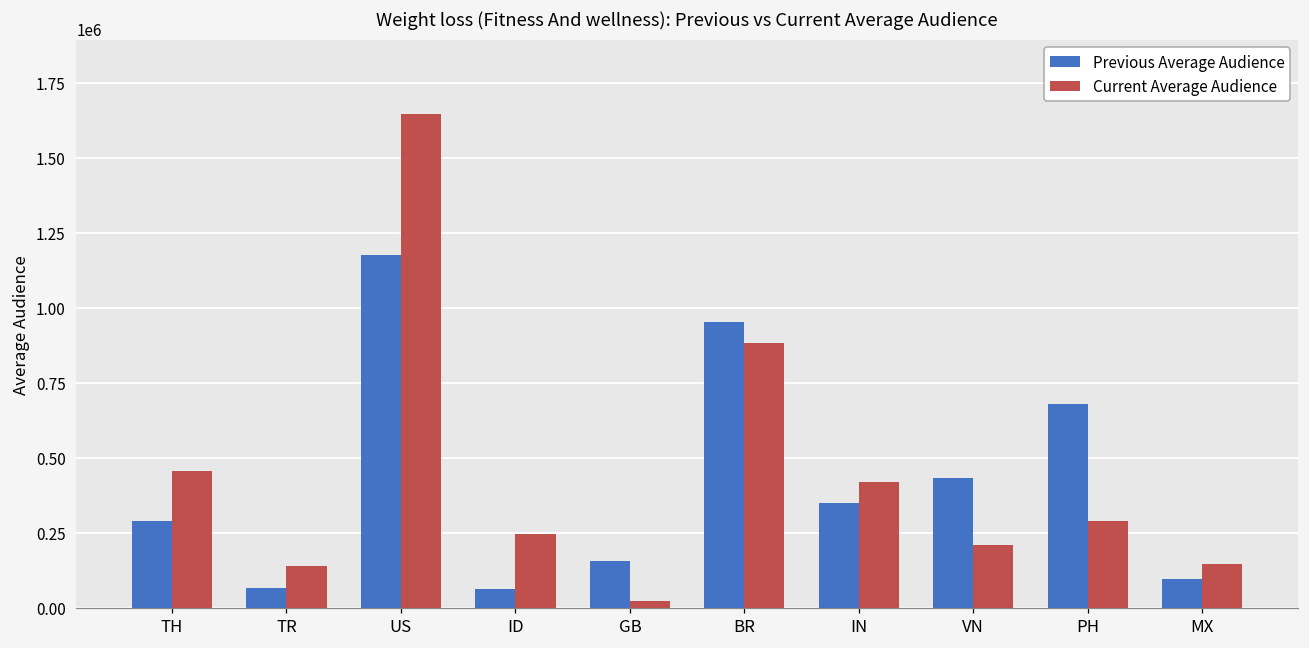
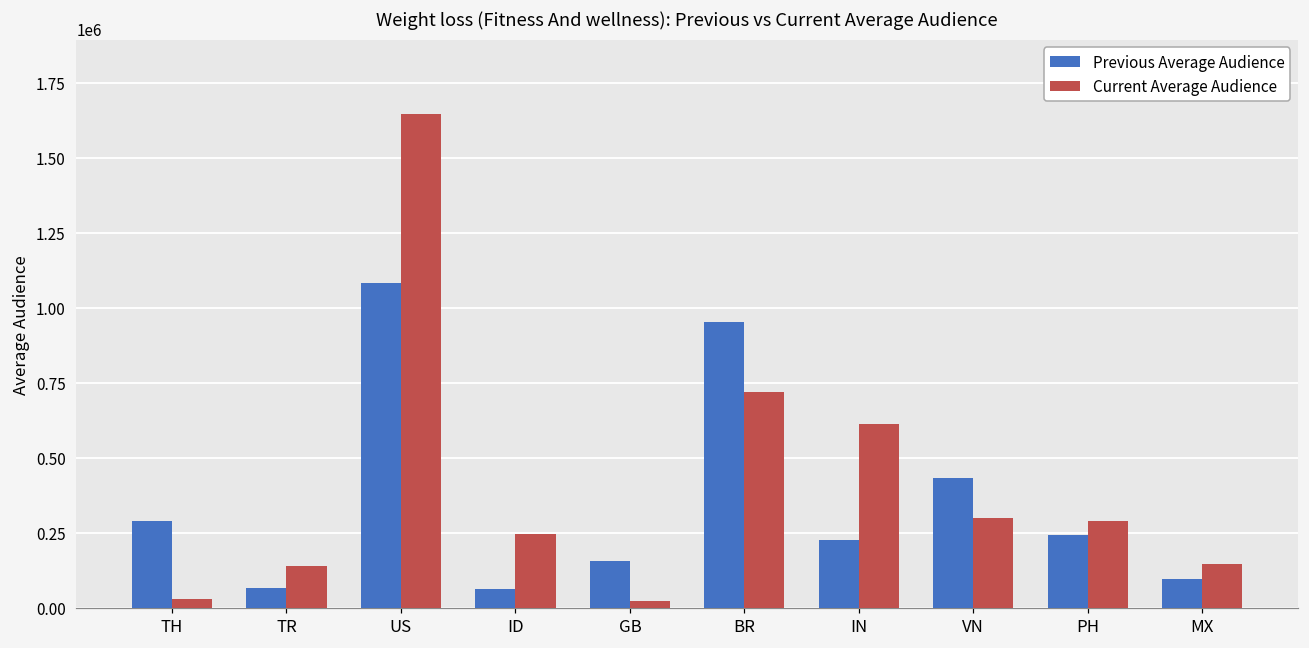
Current Average Audience, TH: 450000 -> 30000
Previous Average Audience, US: 1180000 -> 1080000
Current Average Audience, BR: 880000 -> 720000
Previous Average Audience, IN: 350000 -> 230000
Current Average Audience, IN: 420000 -> 610000
Current Average Audience, VN: 210000 -> 300000
Previous Average Audience, PH: 680000 -> 240000
